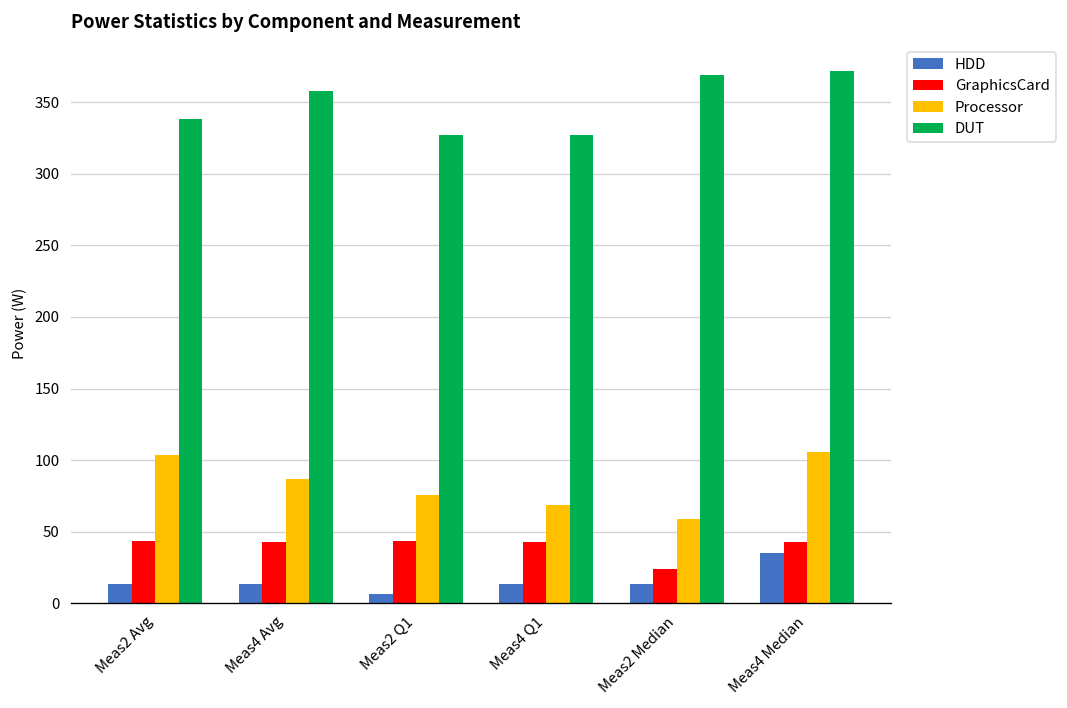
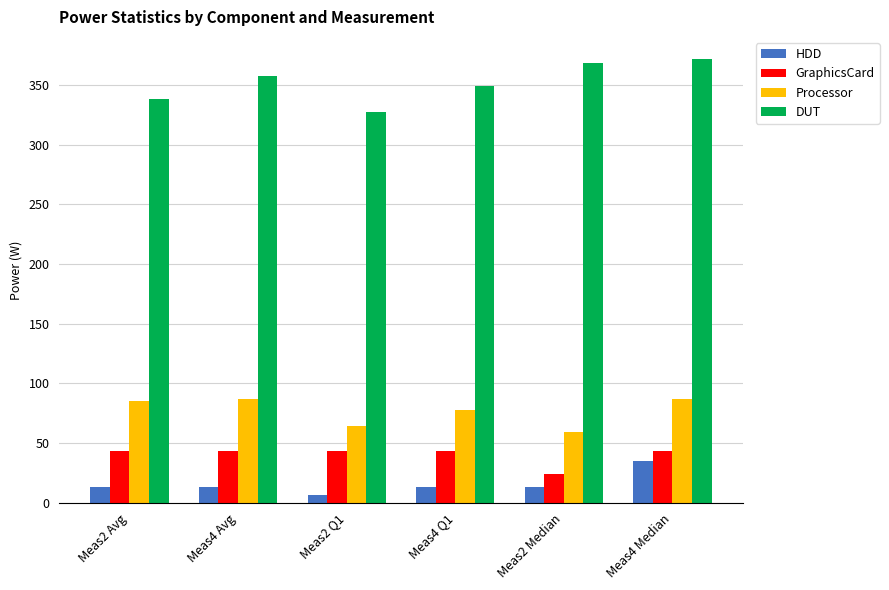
Processor, Meas2 Avg: 104 -> 86
Processor, Meas2 Q1: 76 -> 64
Processor, Meas4 Q1: 69 -> 77
DUT, Meas4 Q1: 327 -> 349
Processor, Meas4 Median: 106 -> 87
